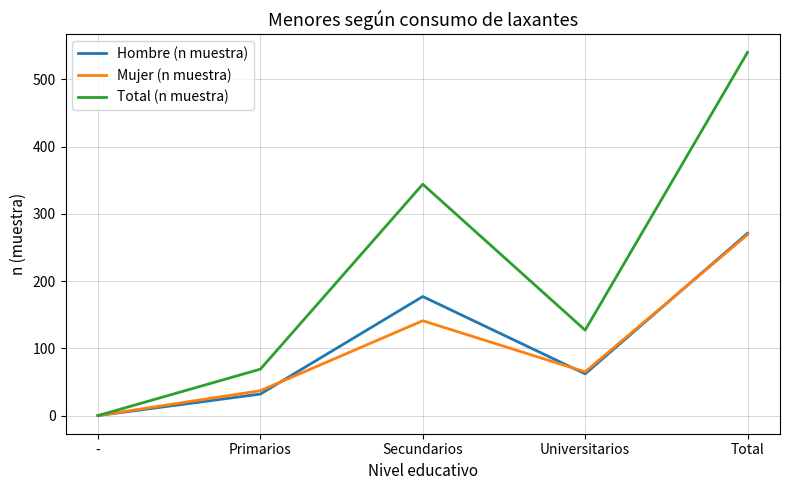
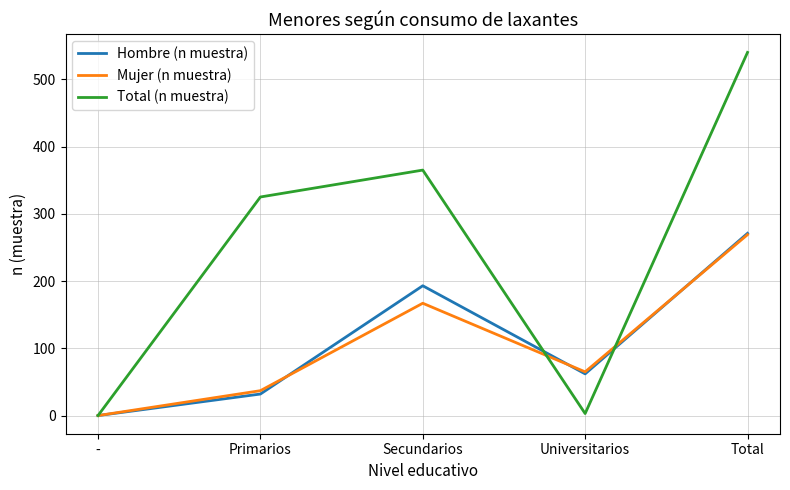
Total (n muestra), Primarios: 70 -> 330
Hombre (n muestra), Secundarios: 180 -> 190
Mujer (n muestra), Secundarios: 140 -> 170
Total (n muestra), Secundarios: 340 -> 370
Total (n muestra), Universitarios: 130 -> 0
